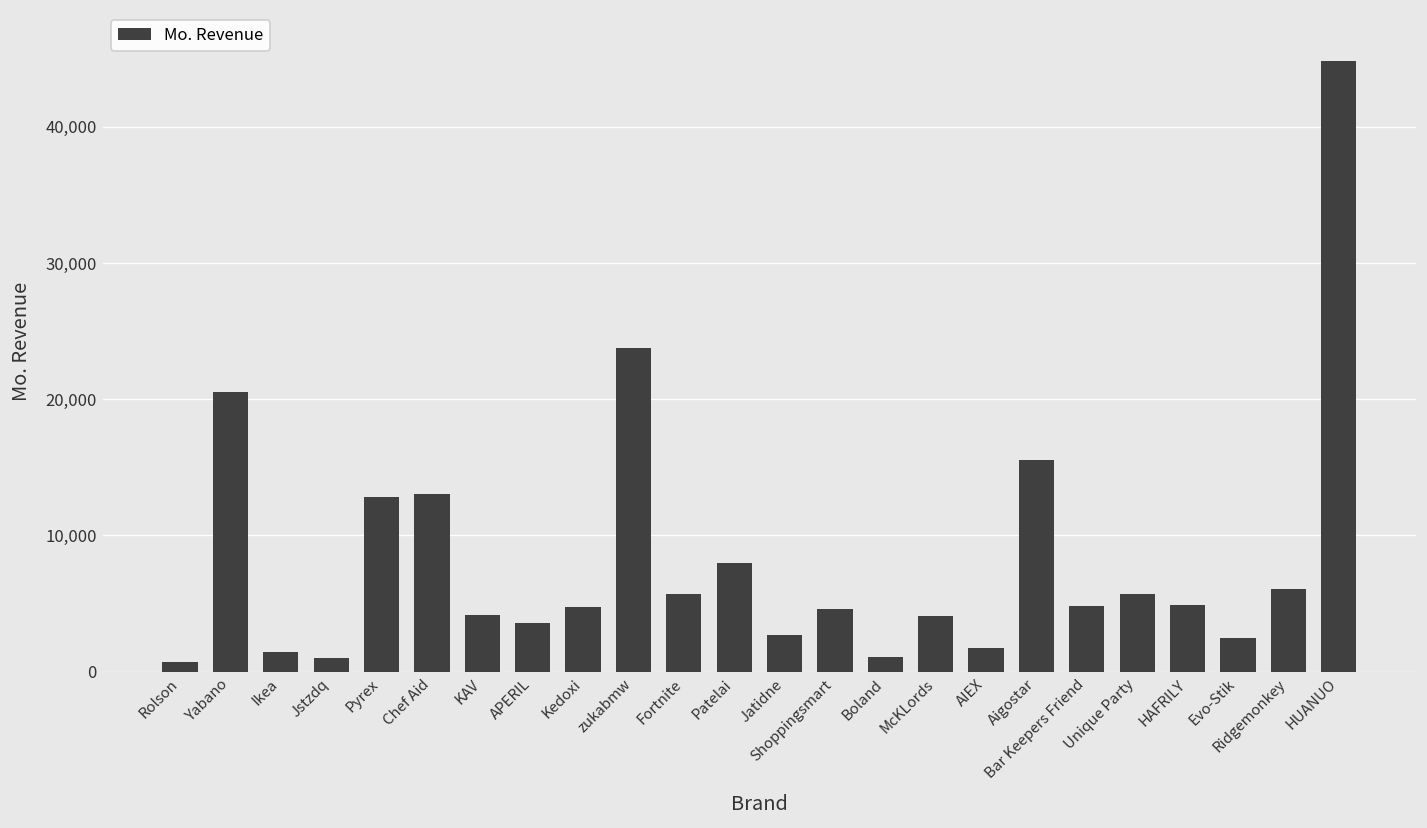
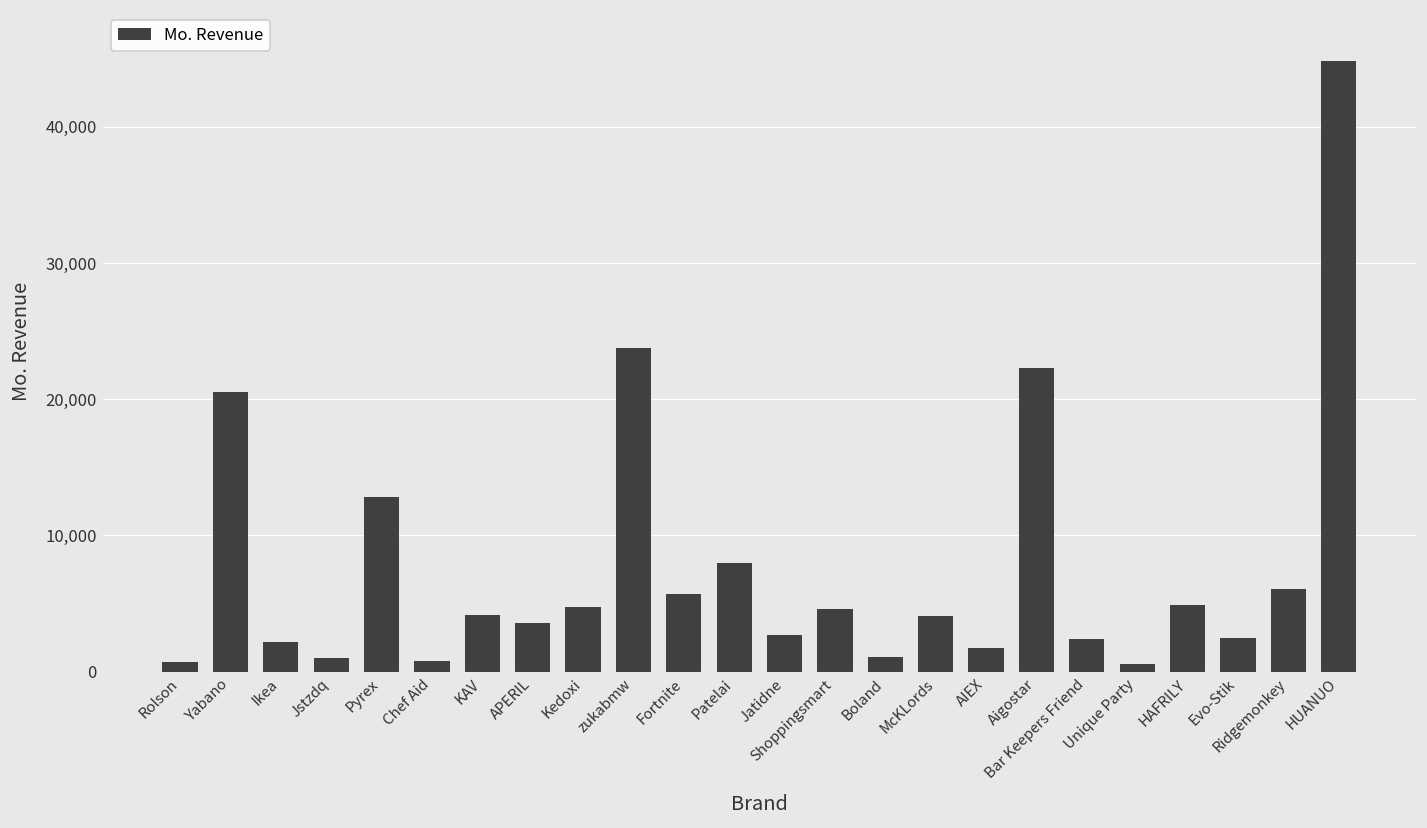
Ikea: 1,500 -> 2,200
Chef Aid: 13,000 -> 800
Aigostar: 15,500 -> 22,300
Bar Keepers Friend: 4,800 -> 2,400
Unique Party: 5,700 -> 500
